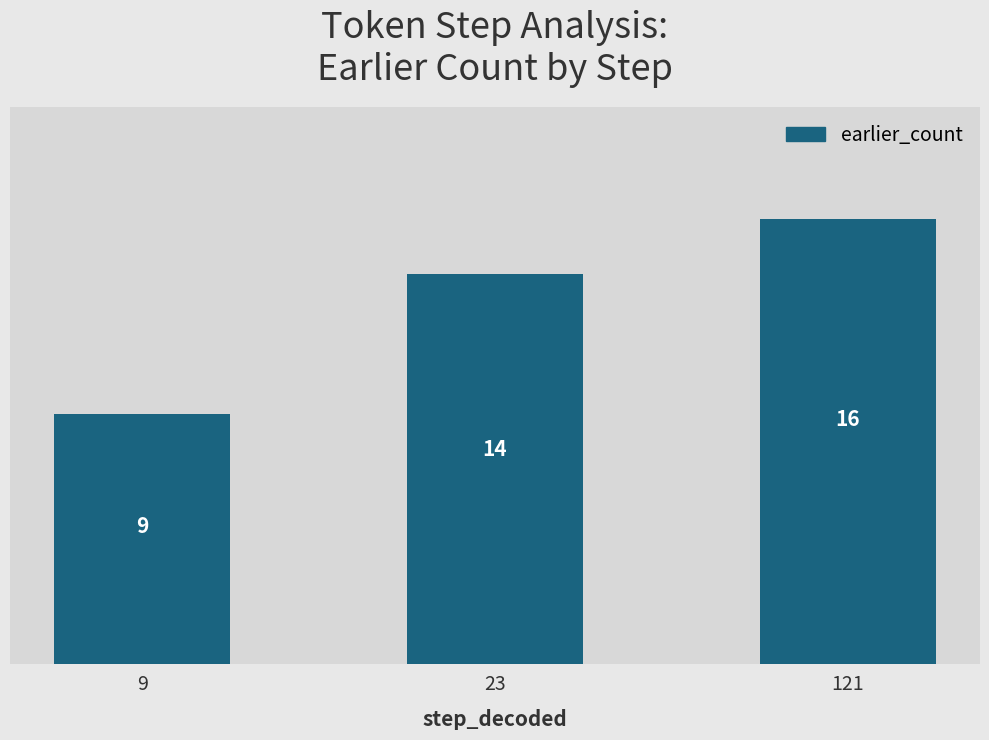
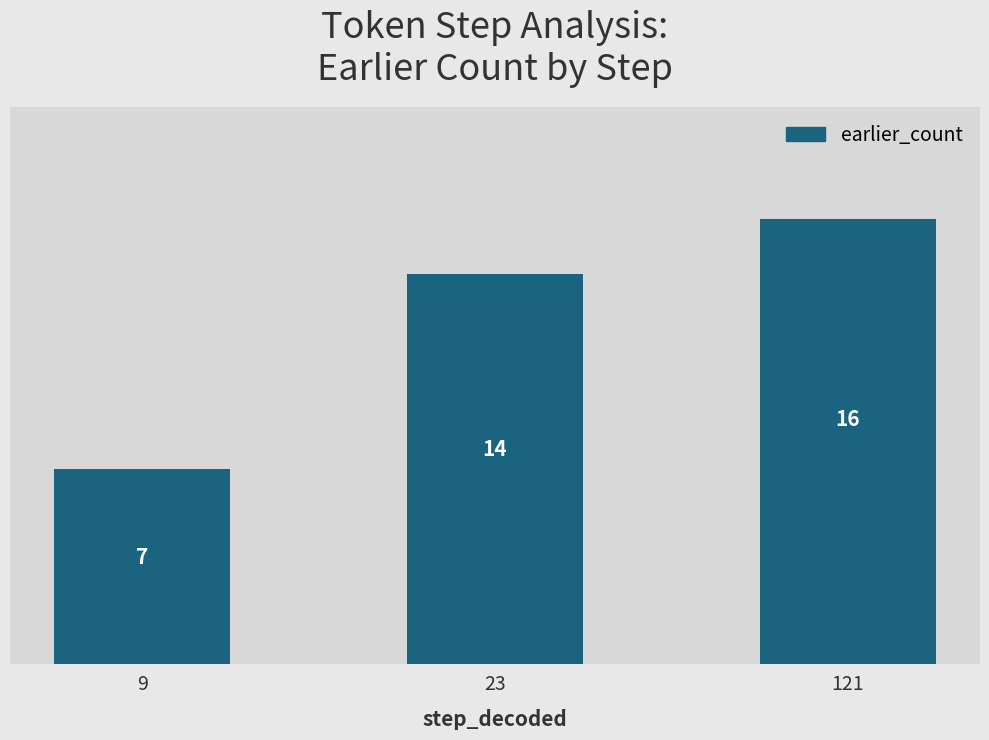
9: 9 -> 7
